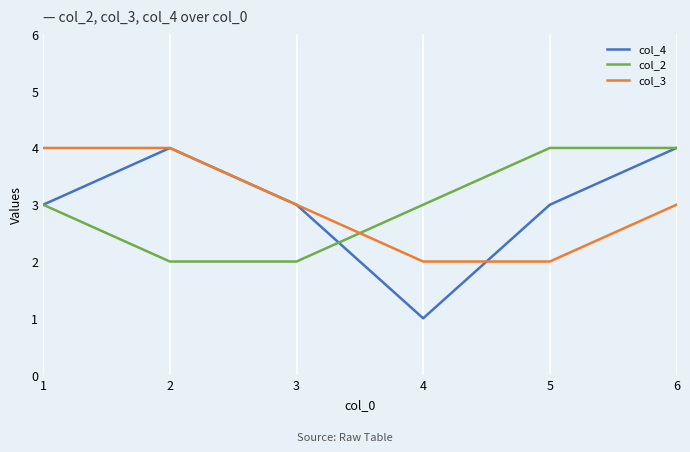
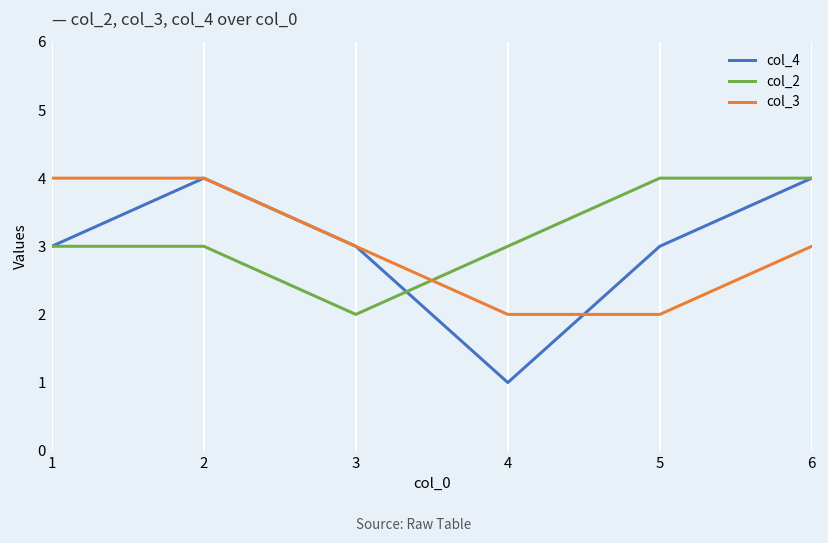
col_2, 2: 2 -> 3
